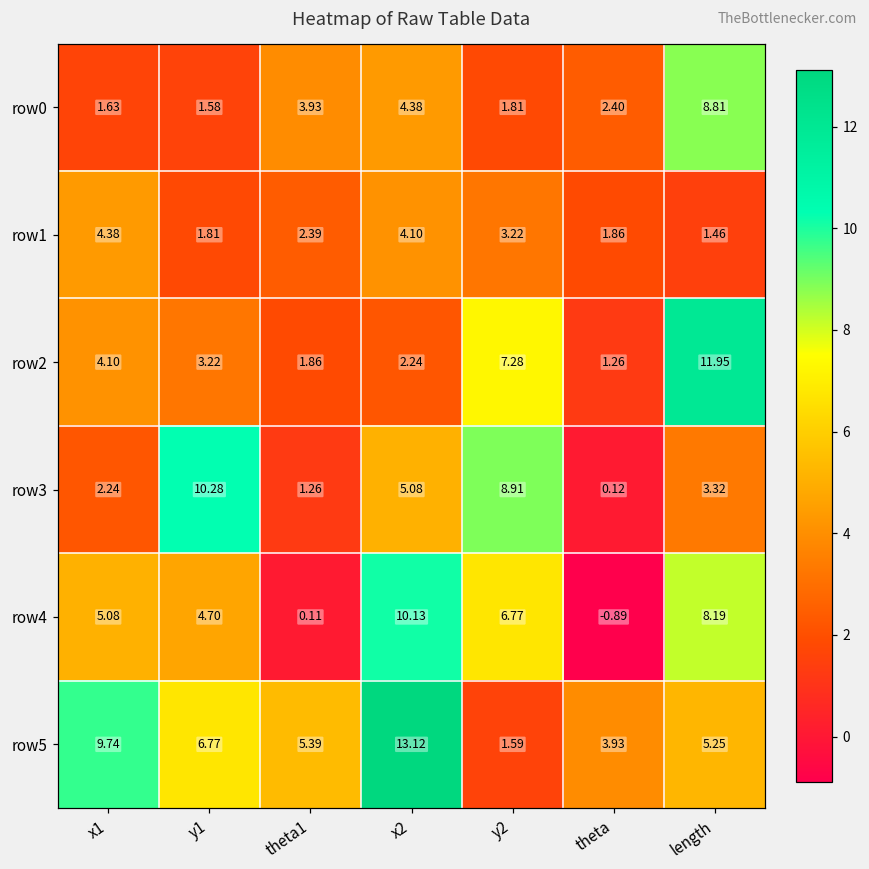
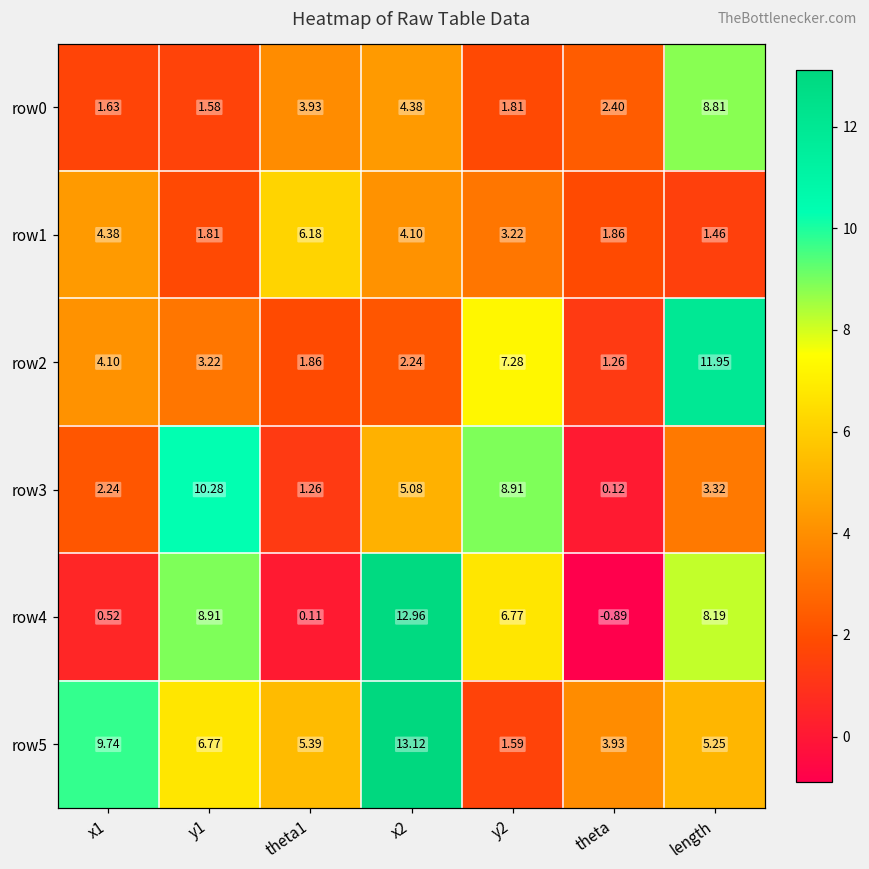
row1, theta1: 2.39 -> 6.18
row4, x1: 5.08 -> 0.52
row4, y1: 4.70 -> 8.91
row4, x2: 10.13 -> 12.96
